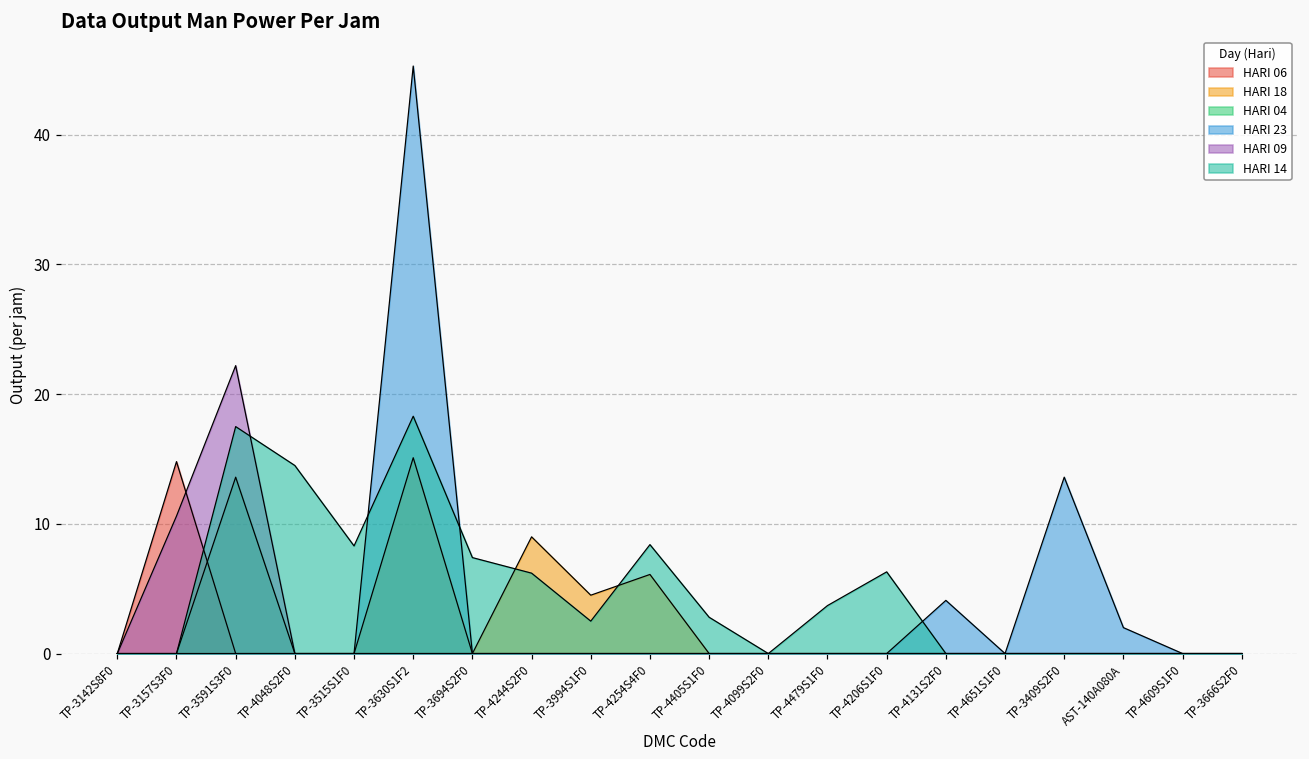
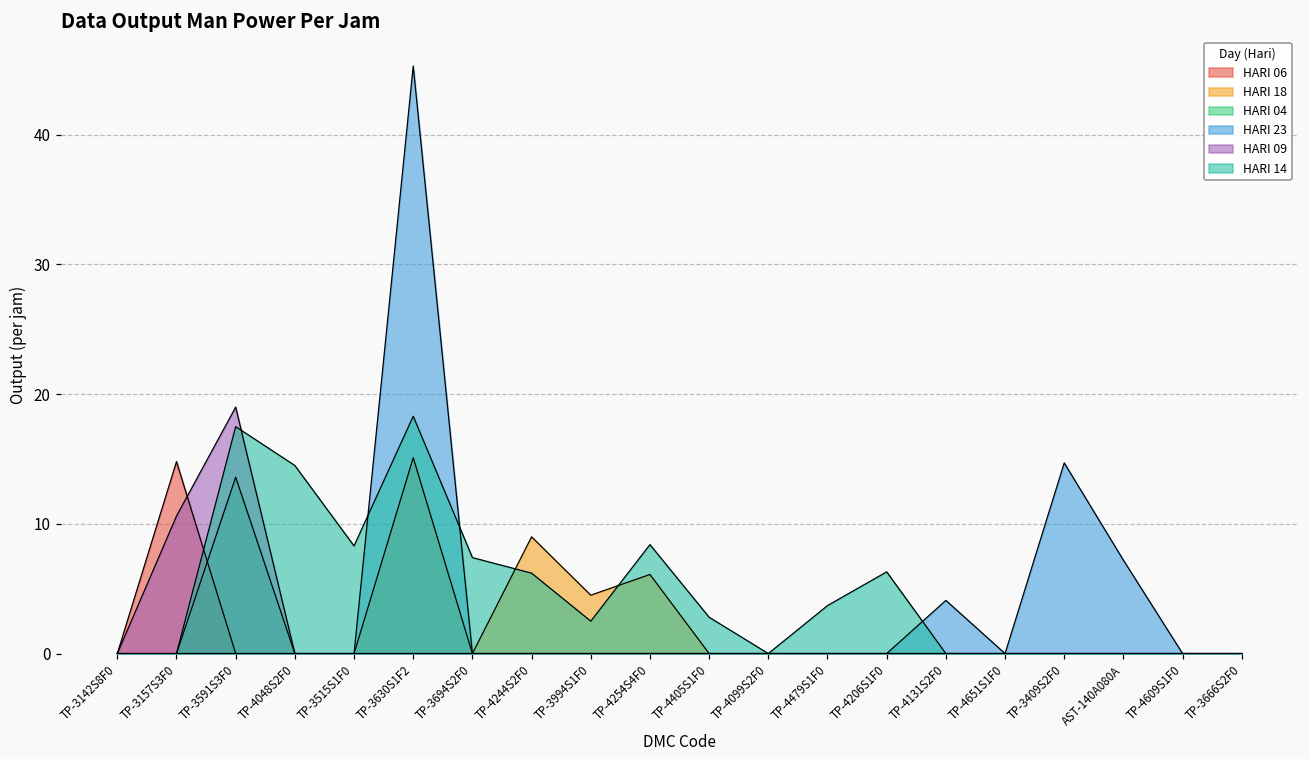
HARI 09, TP-3591S3F0: 22.2 -> 19.0
HARI 23, TP-3409S2F0: 13.6 -> 14.7
HARI 23, AST-140A080A: 2.0 -> 7.2
